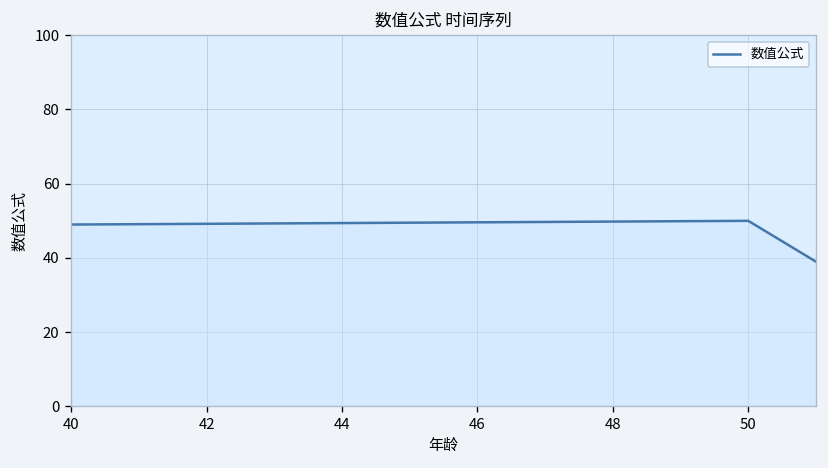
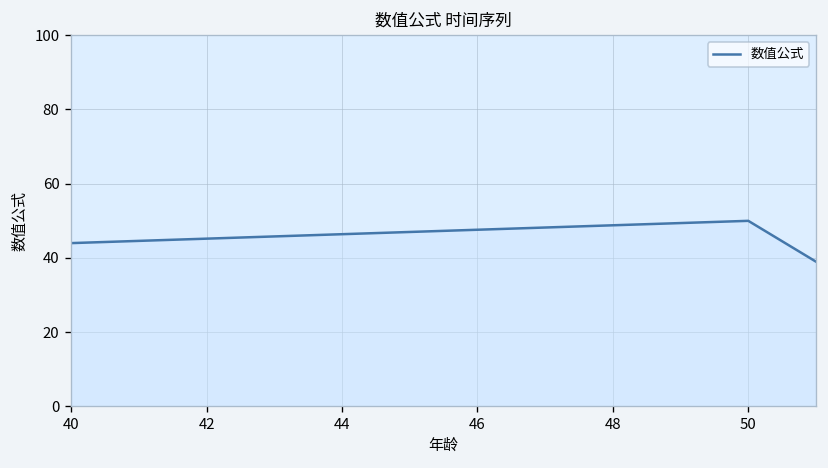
40: 49 -> 44
